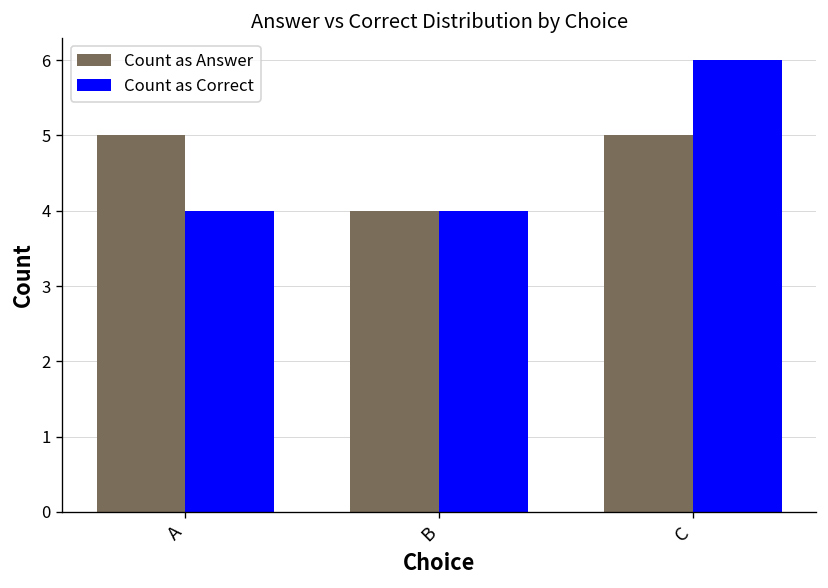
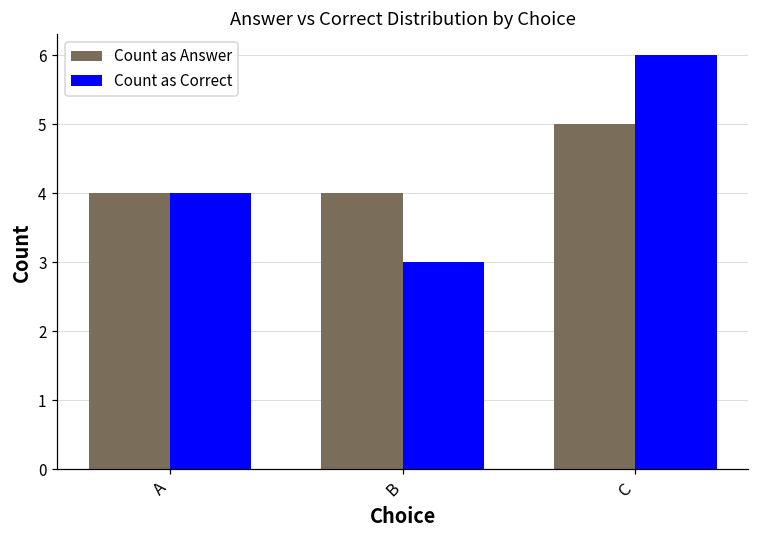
Count as Answer, A: 5 -> 4
Count as Correct, B: 4 -> 3
